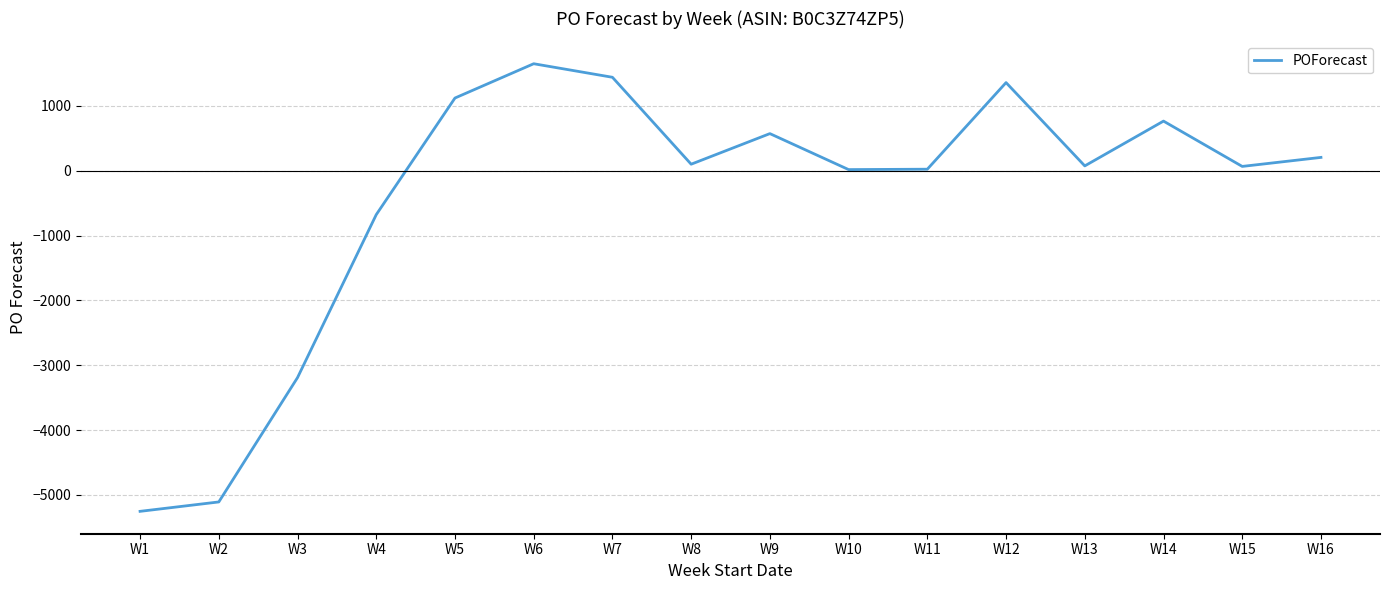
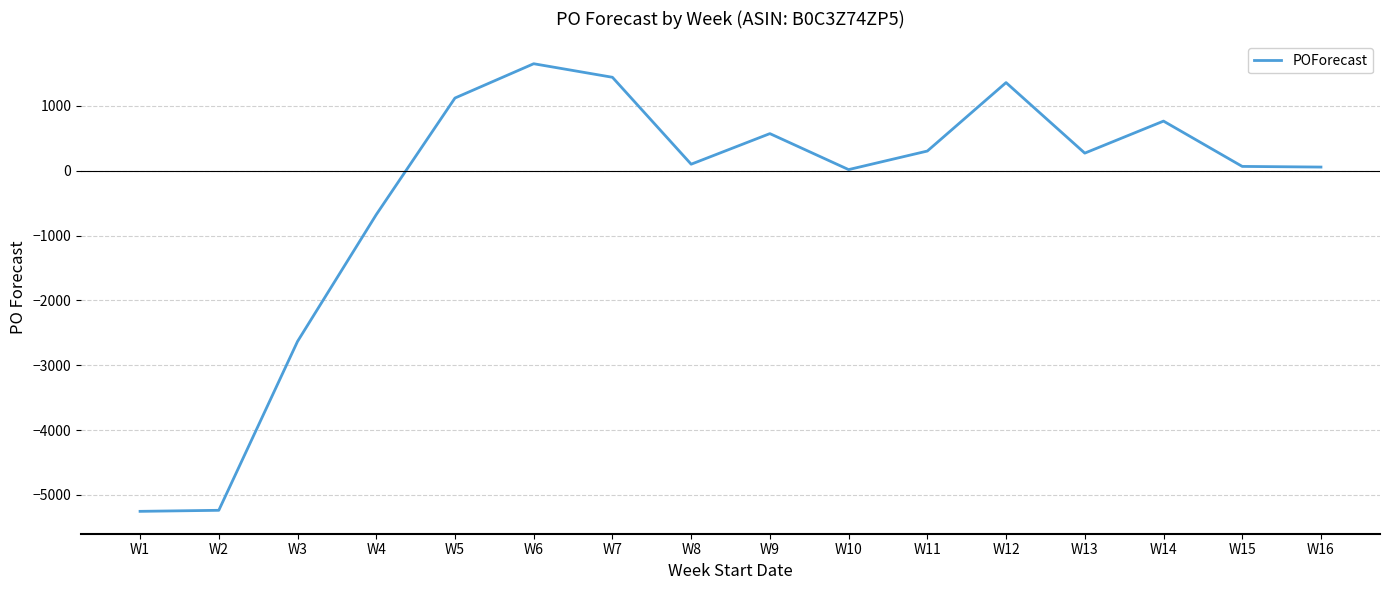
W2: -5100 -> -5200
W3: -3200 -> -2600
W11: 0 -> 300
W13: 100 -> 300
W16: 200 -> 100
